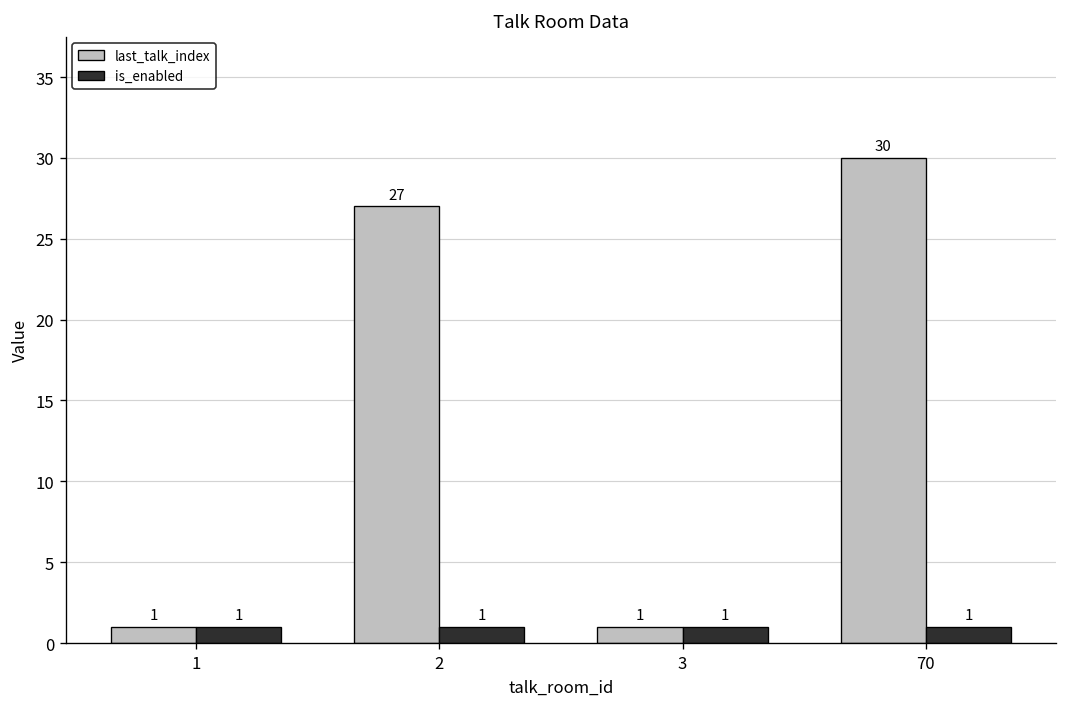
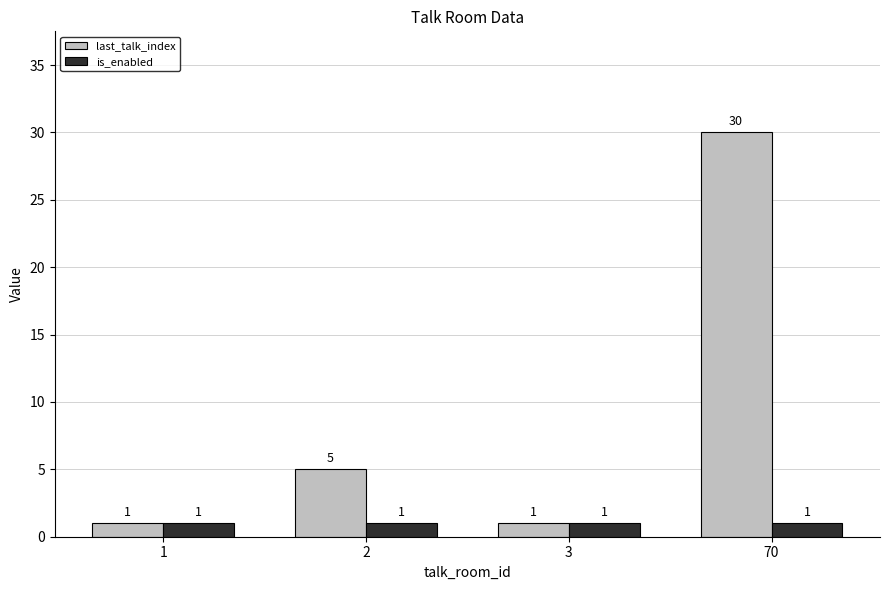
last_talk_index, 2: 27 -> 5
